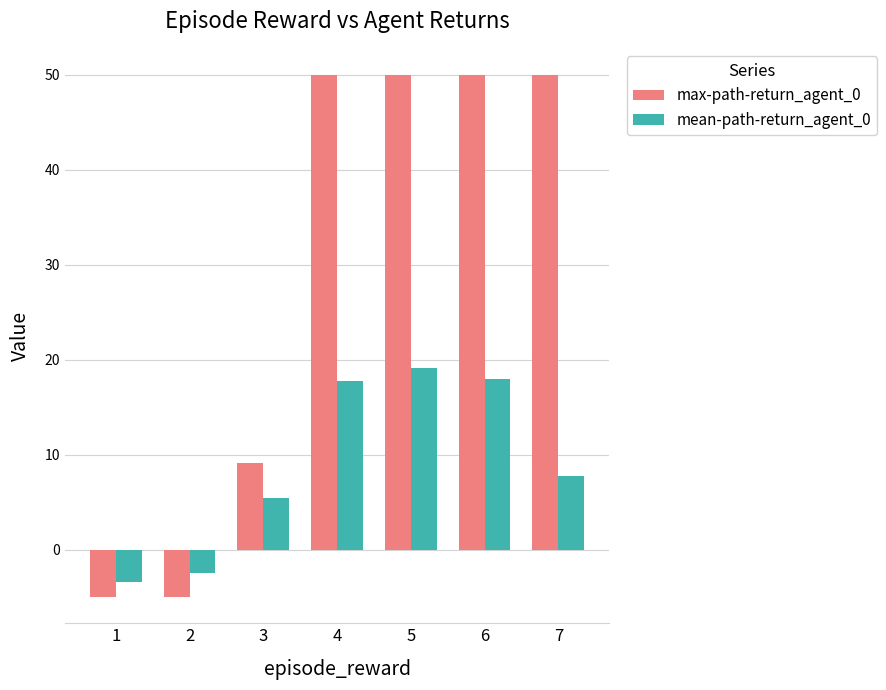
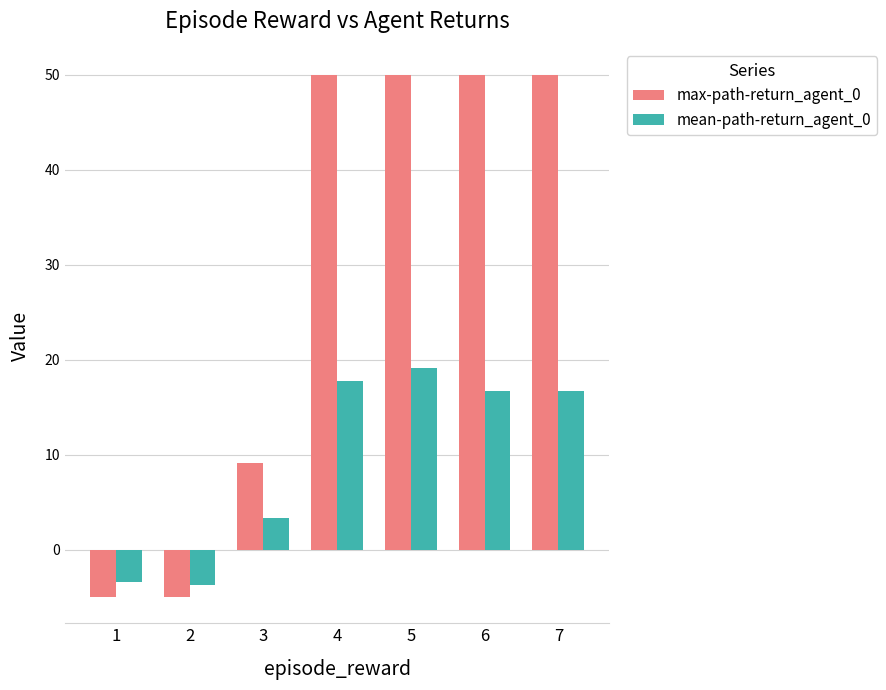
mean-path-return_agent_0, 2: -3 -> -4
mean-path-return_agent_0, 3: 5 -> 3
mean-path-return_agent_0, 6: 18 -> 17
mean-path-return_agent_0, 7: 8 -> 17
